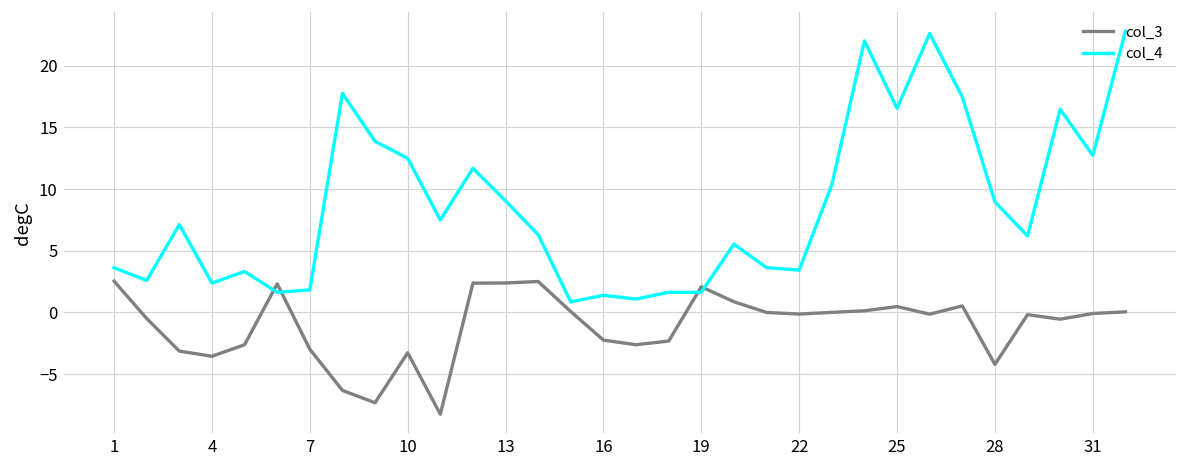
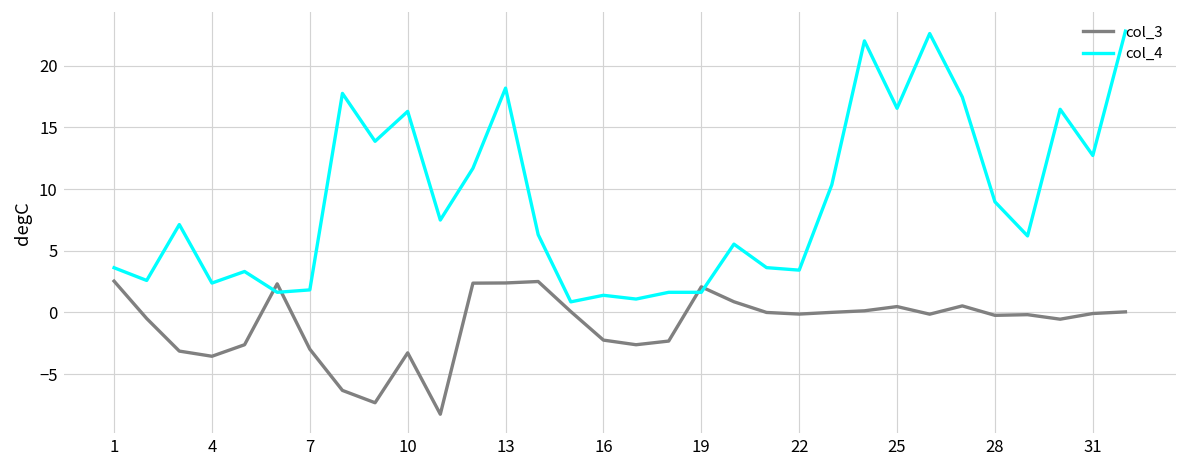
col_4, 10: 12.5 -> 16.3
col_4, 13: 9.0 -> 18.2
col_3, 28: -4.2 -> -0.2
